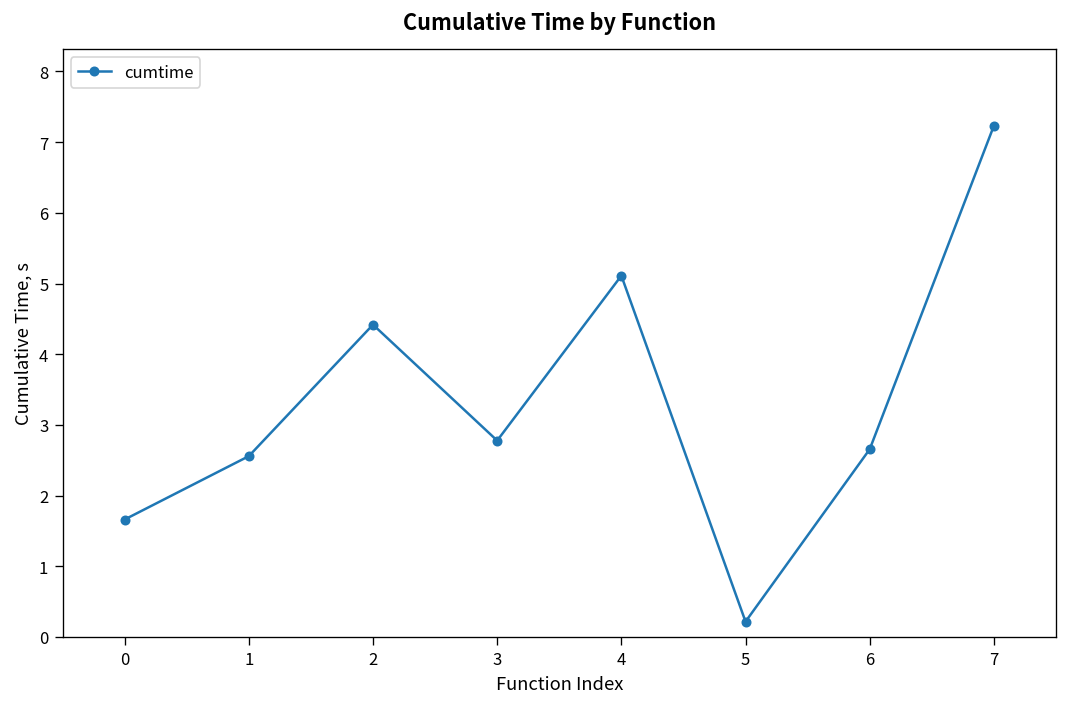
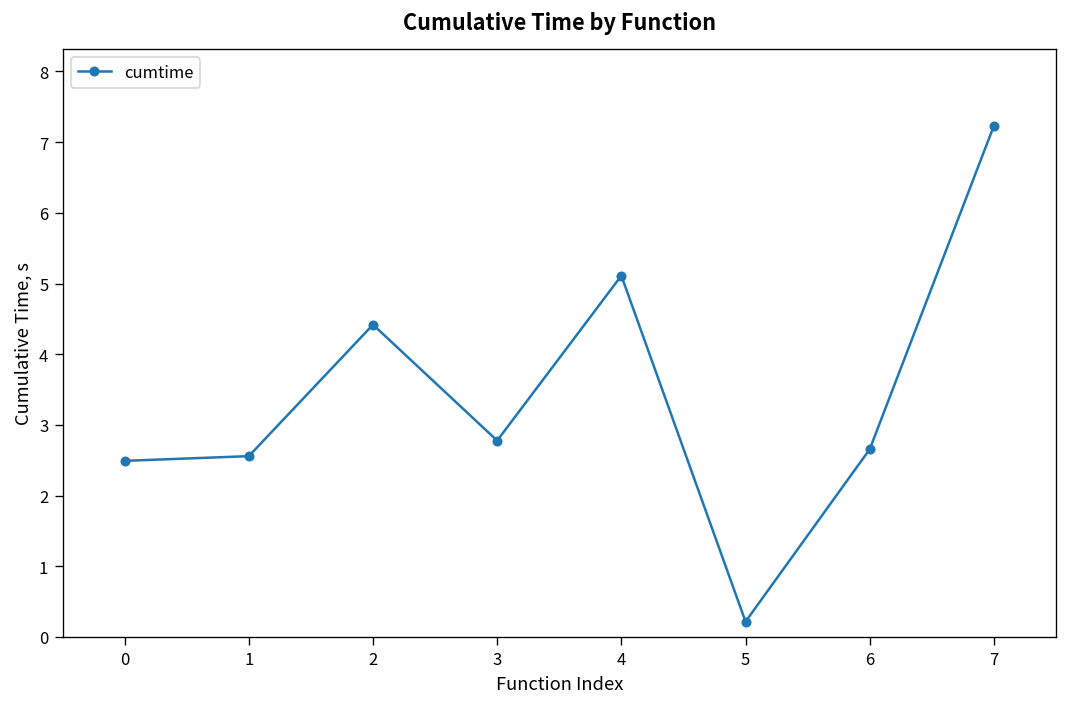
0: 1.7 -> 2.5
